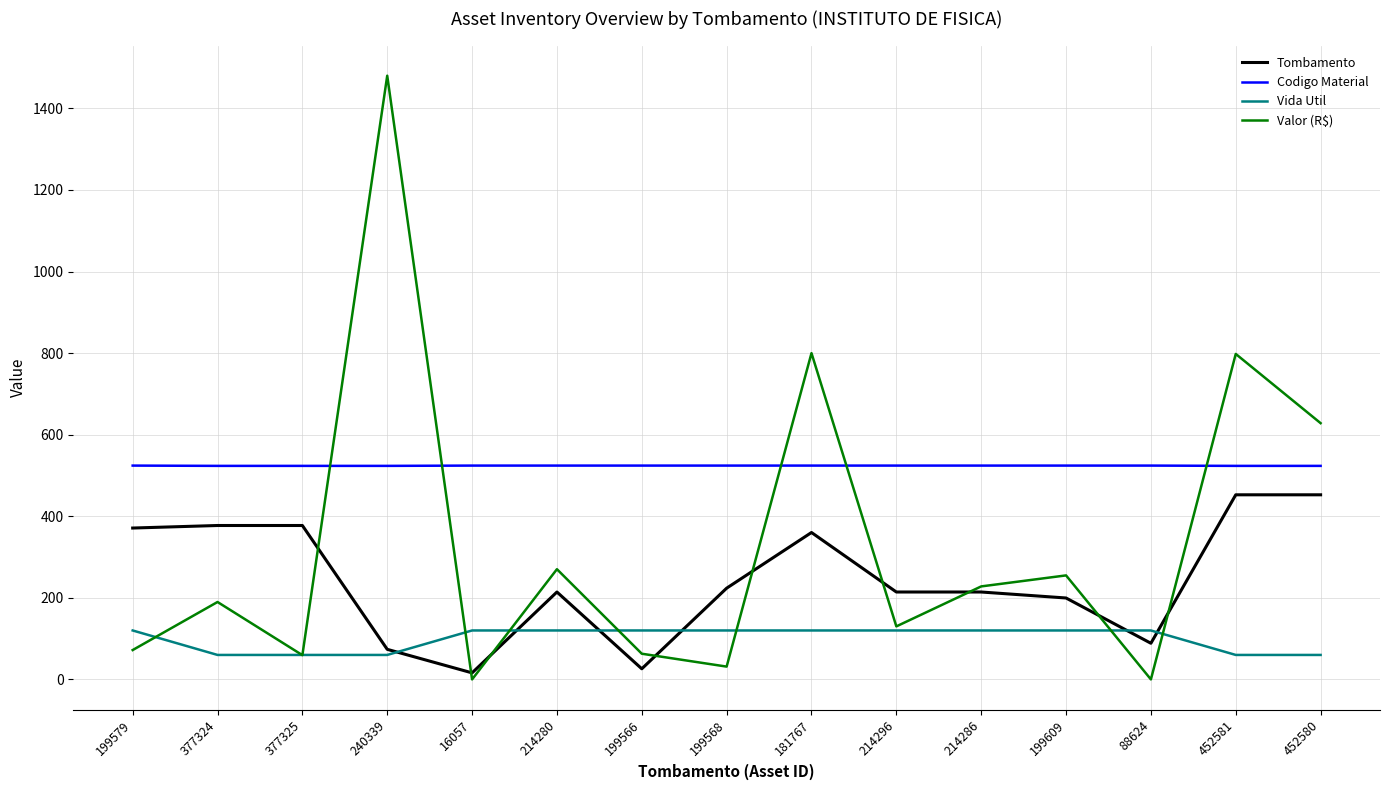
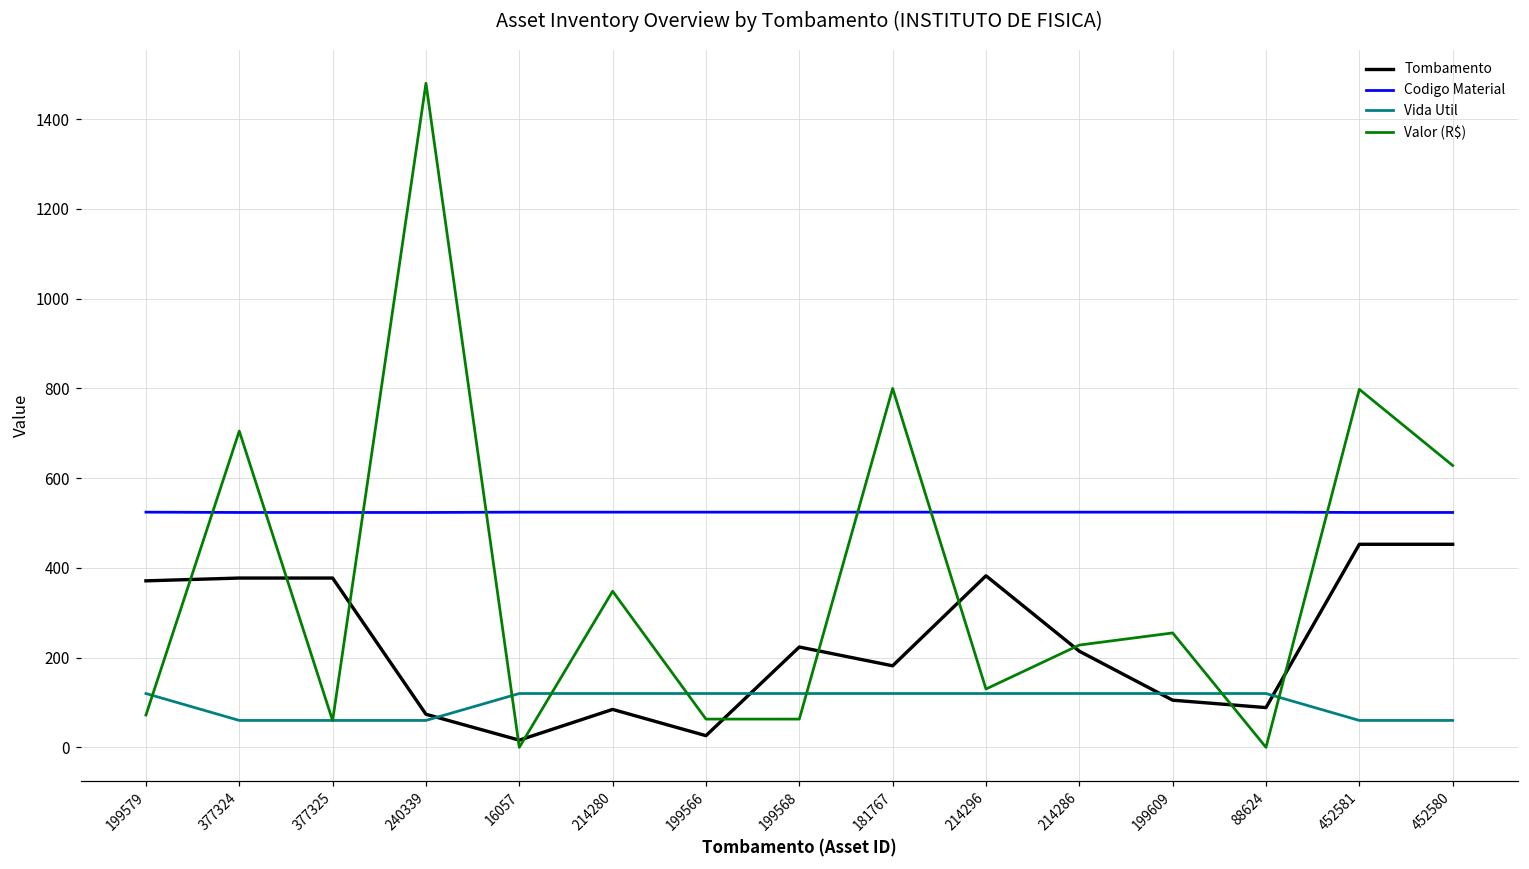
Valor (R$), 377324: 190 -> 700
Tombamento, 214280: 210 -> 80
Valor (R$), 214280: 270 -> 350
Valor (R$), 199568: 30 -> 60
Tombamento, 181767: 360 -> 180
Tombamento, 214296: 210 -> 380
Tombamento, 199609: 200 -> 110
